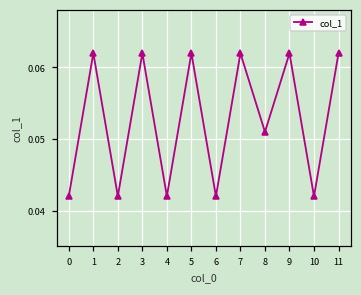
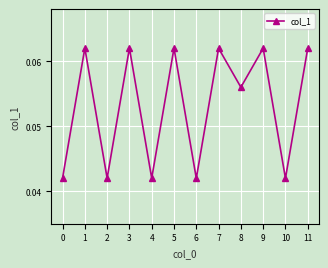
8: 0.051 -> 0.056
